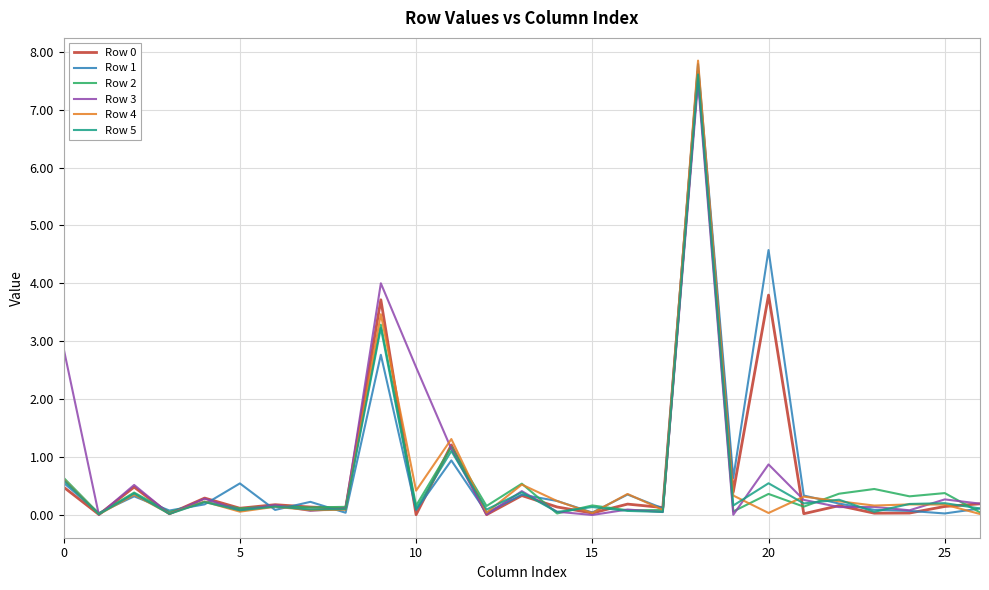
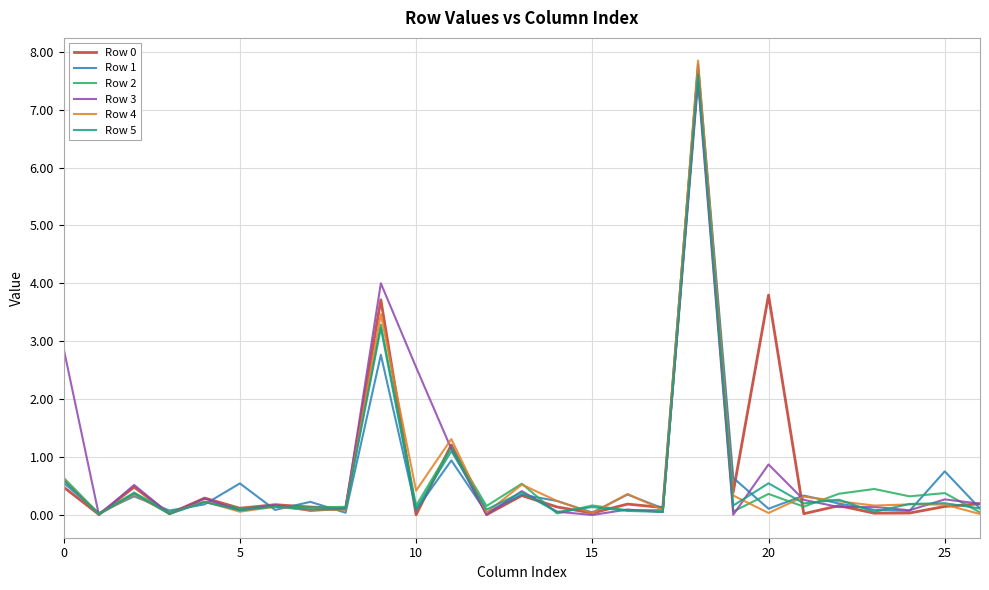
Row 1, 20: 4.6 -> 0.1
Row 1, 25: 0.0 -> 0.8
